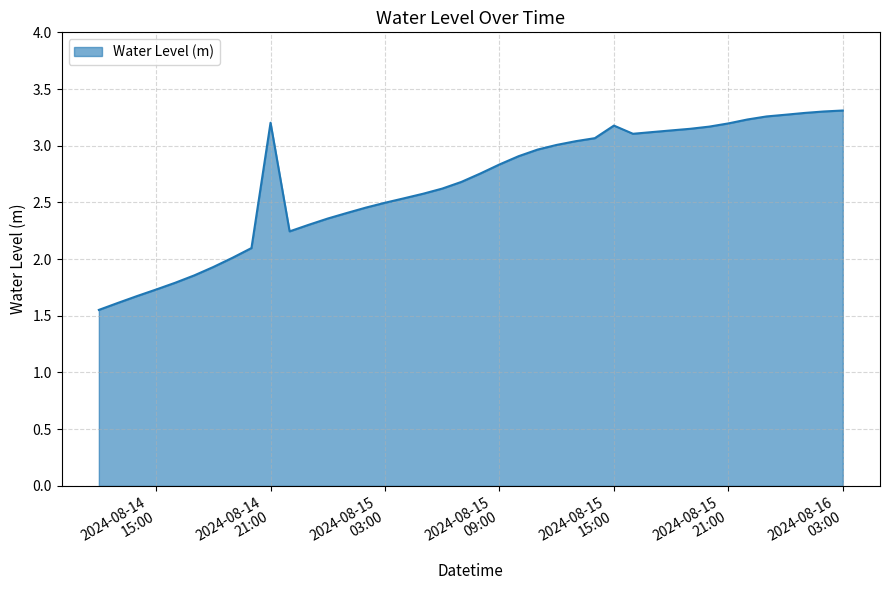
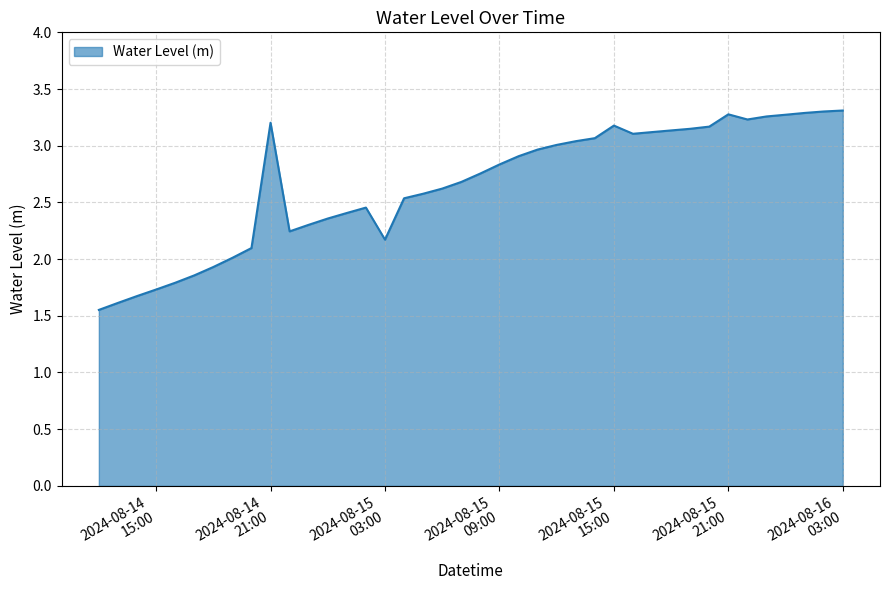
2024-08-15 03:00: 2.50 -> 2.17
2024-08-15 21:00: 3.20 -> 3.28
